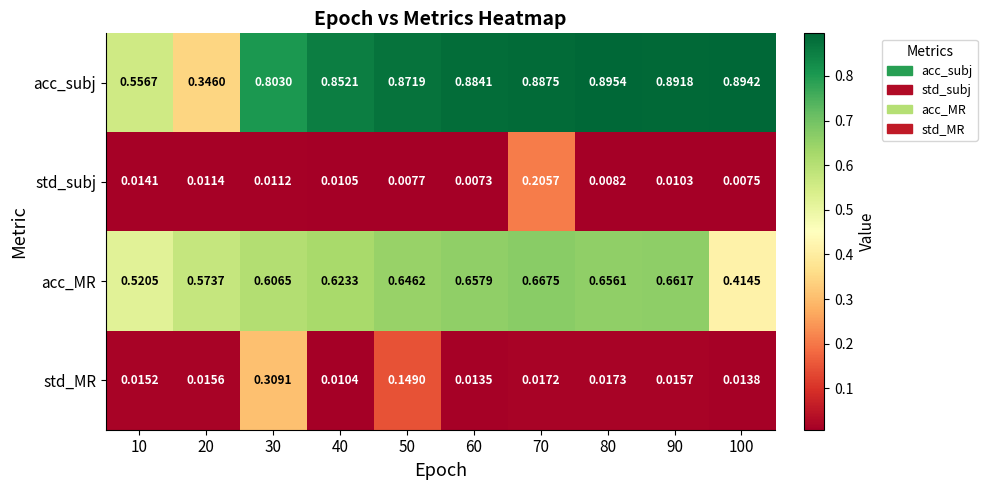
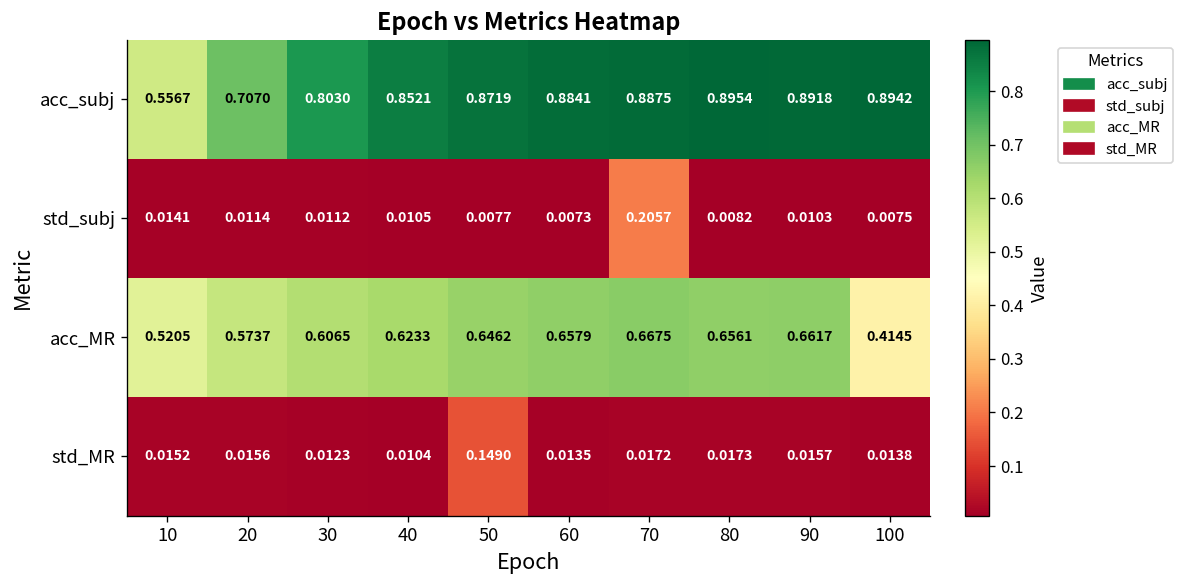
acc_subj, 20: 0.3460 -> 0.7070
std_MR, 30: 0.3091 -> 0.0123
